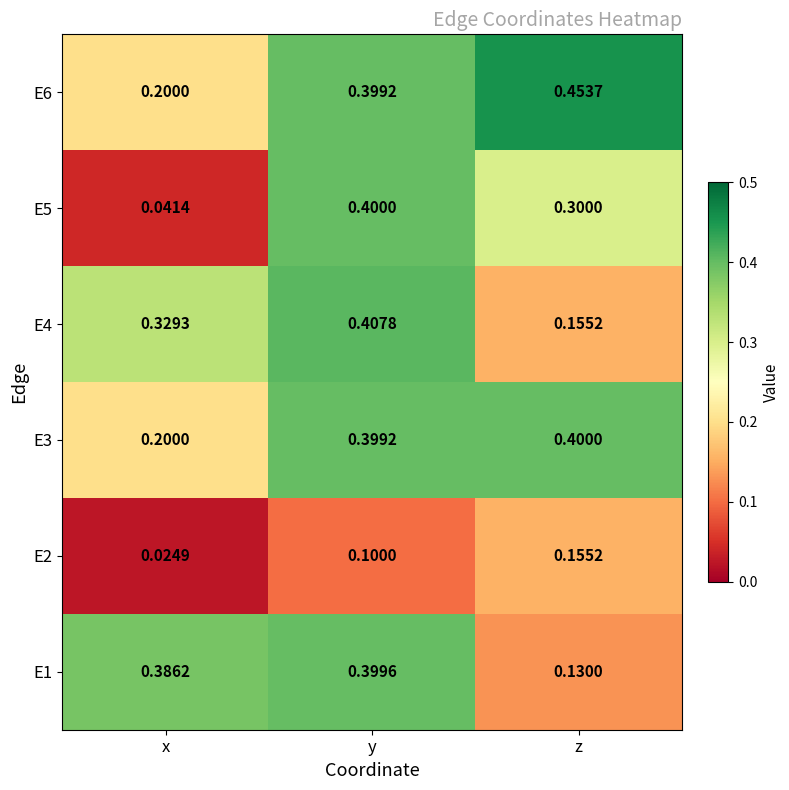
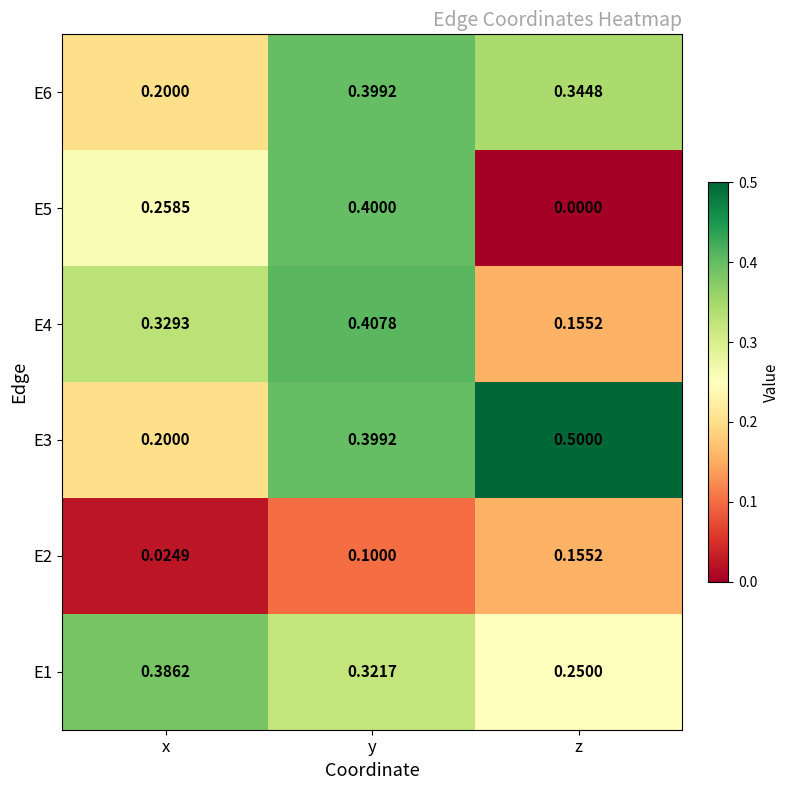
E6, z: 0.4537 -> 0.3448
E5, x: 0.0414 -> 0.2585
E5, z: 0.3000 -> 0.0000
E3, z: 0.4000 -> 0.5000
E1, y: 0.3996 -> 0.3217
E1, z: 0.1300 -> 0.2500
